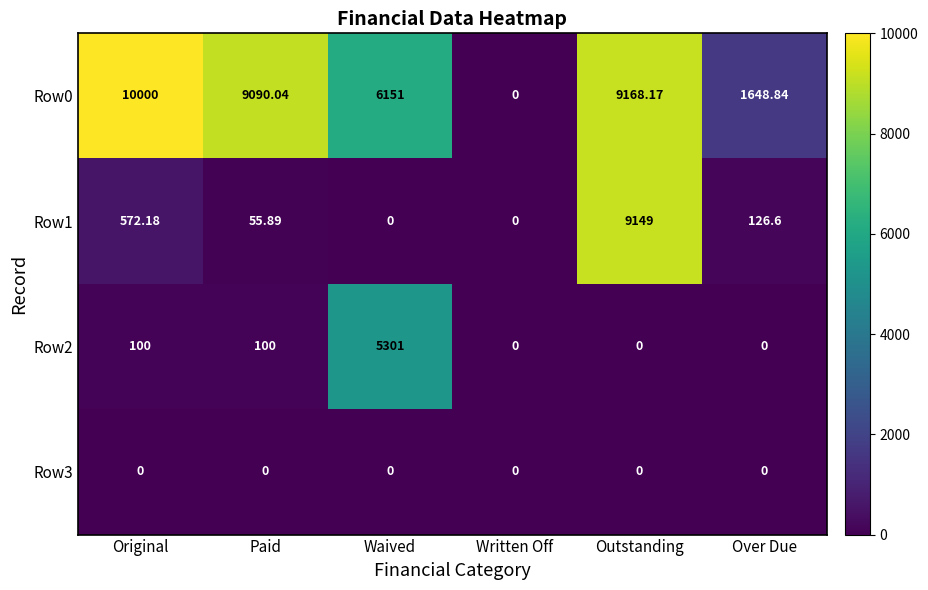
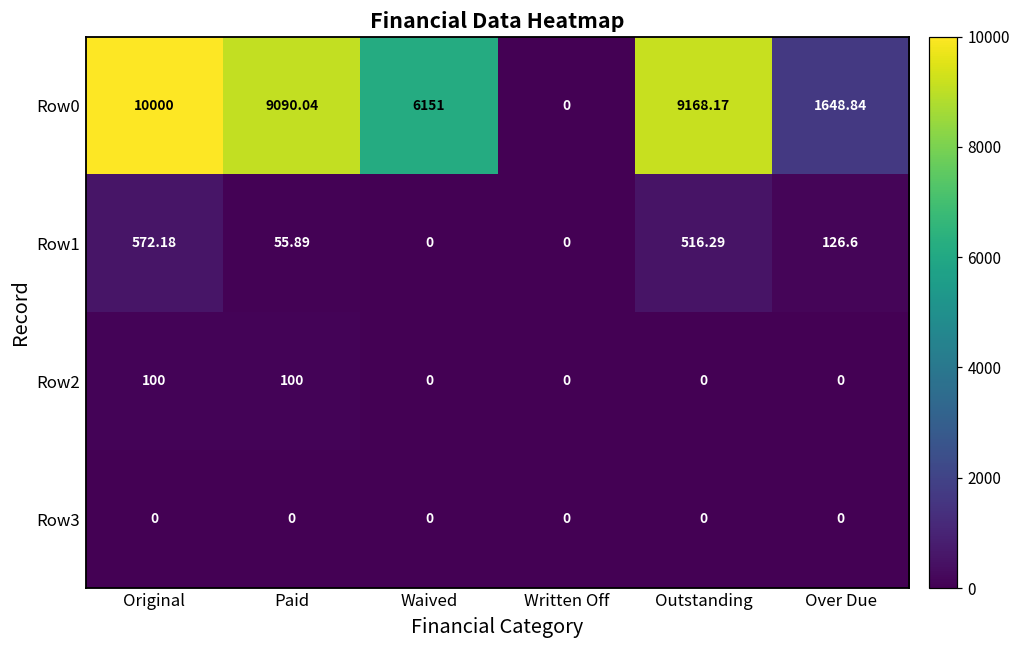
Row1, Outstanding: 9149 -> 516.29
Row2, Waived: 5301 -> 0
